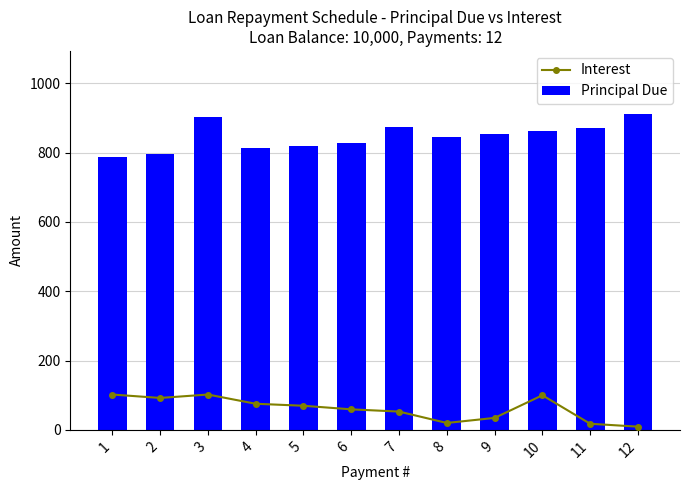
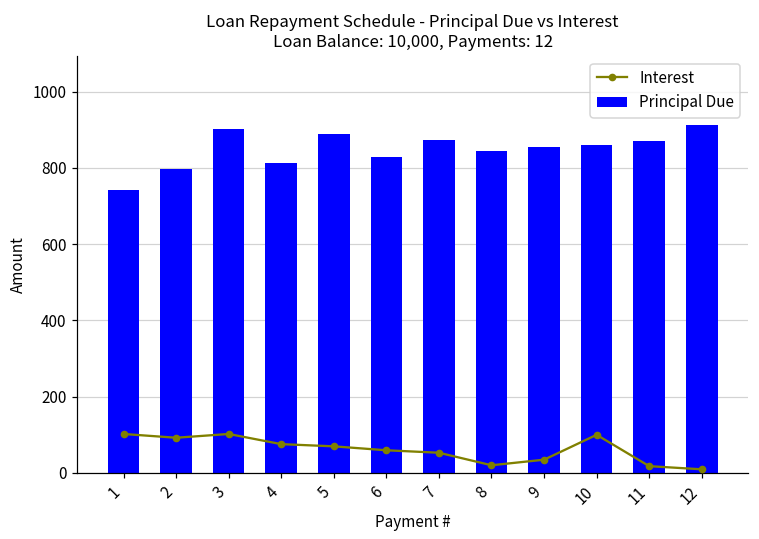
Principal Due, 1: 790 -> 740
Principal Due, 5: 820 -> 890
